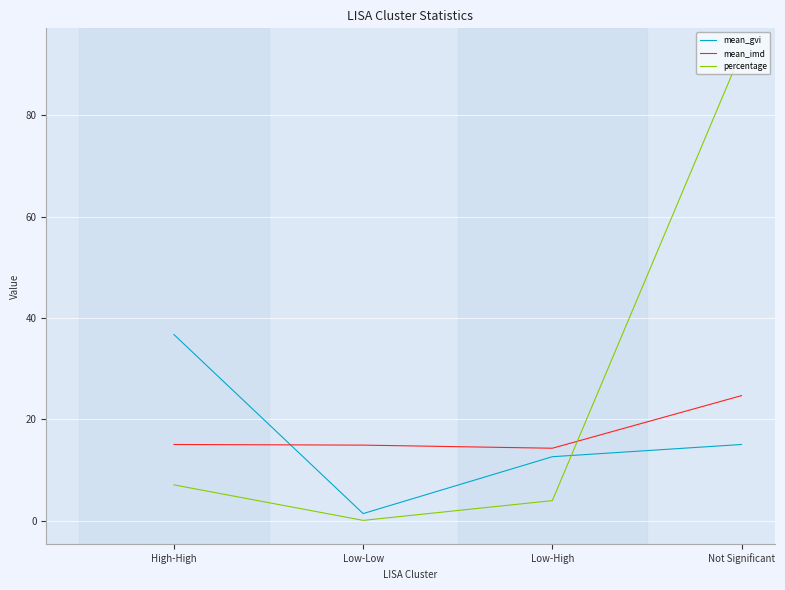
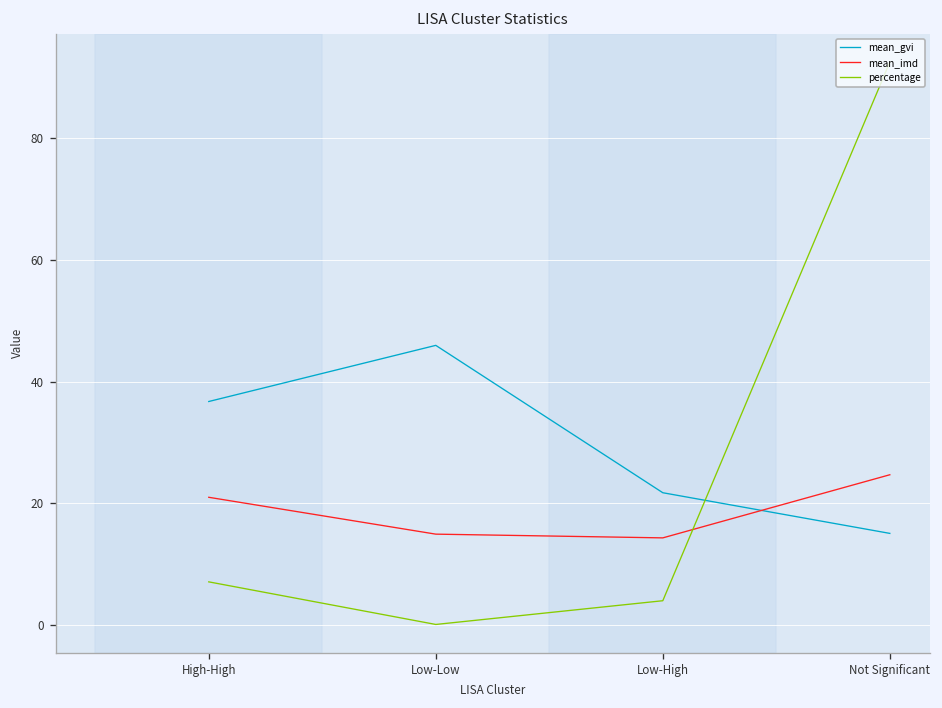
mean_imd, High-High: 15 -> 21
mean_gvi, Low-Low: 1 -> 46
mean_gvi, Low-High: 13 -> 22
